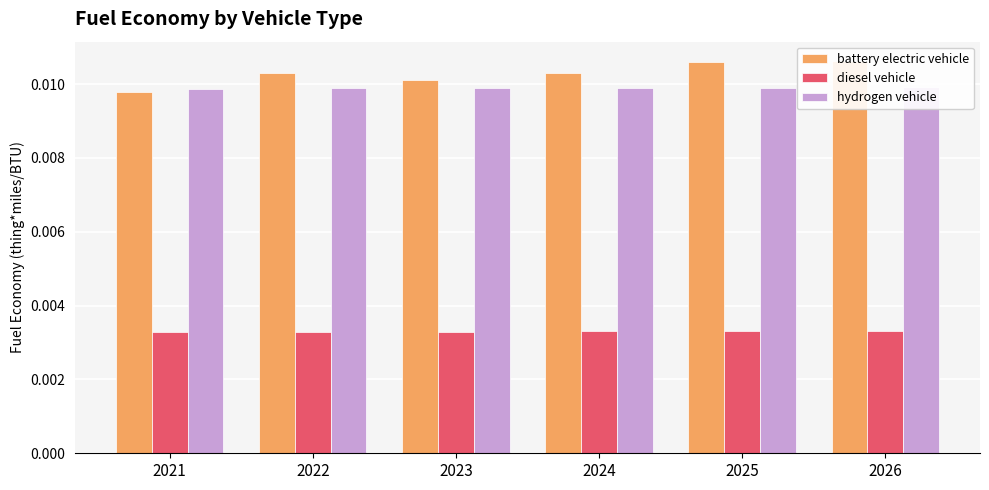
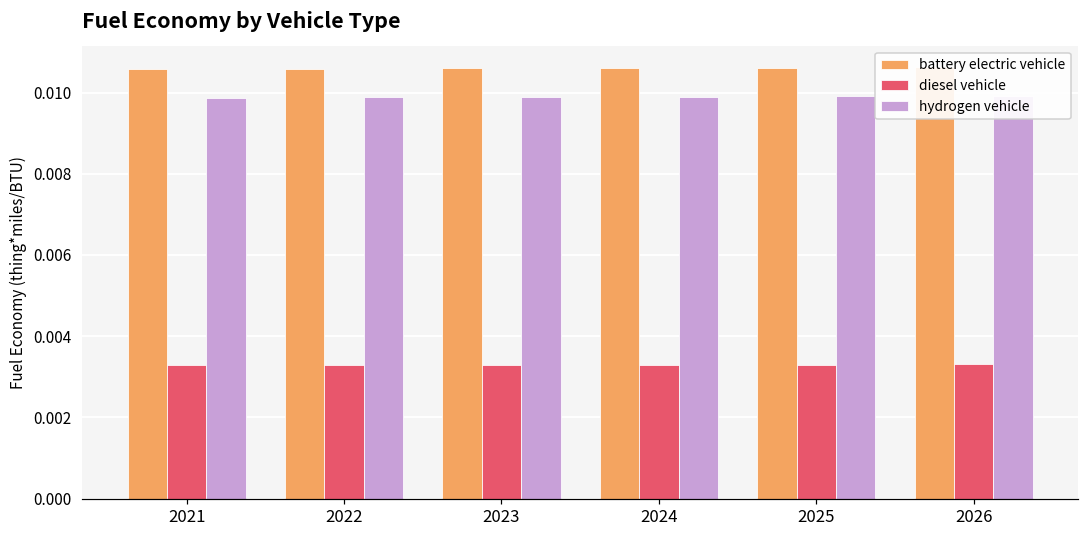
battery electric vehicle, 2021: 0.0098 -> 0.0106
battery electric vehicle, 2022: 0.0103 -> 0.0106
battery electric vehicle, 2023: 0.0101 -> 0.0106
battery electric vehicle, 2024: 0.0103 -> 0.0106
